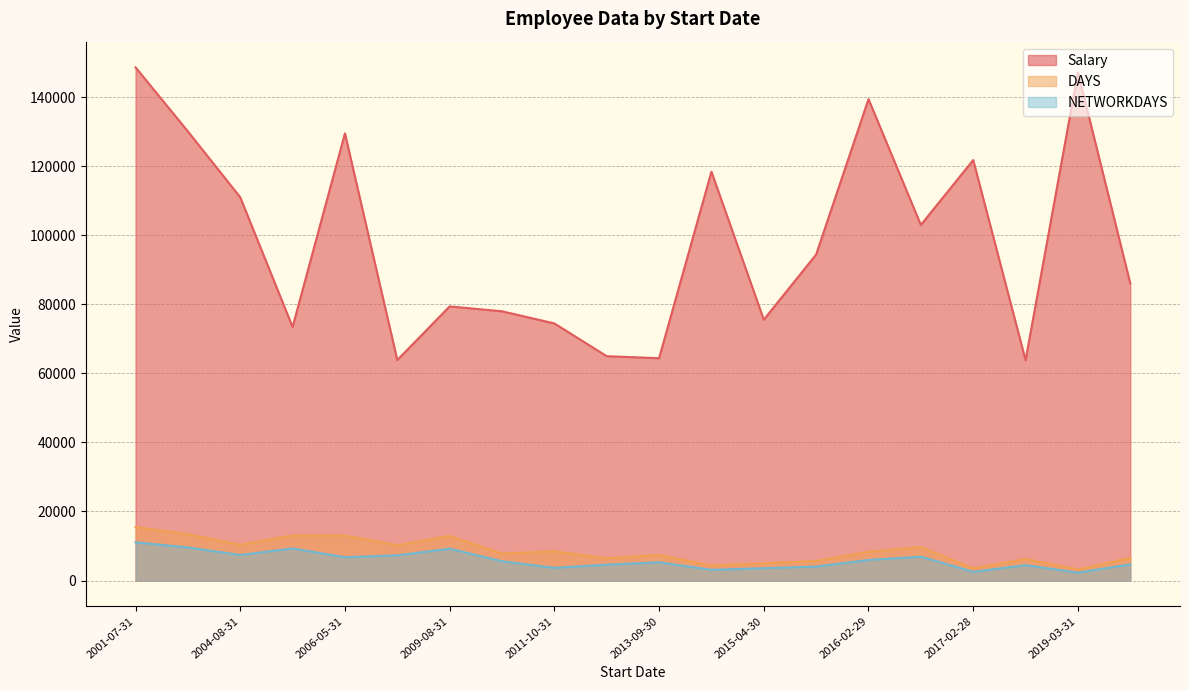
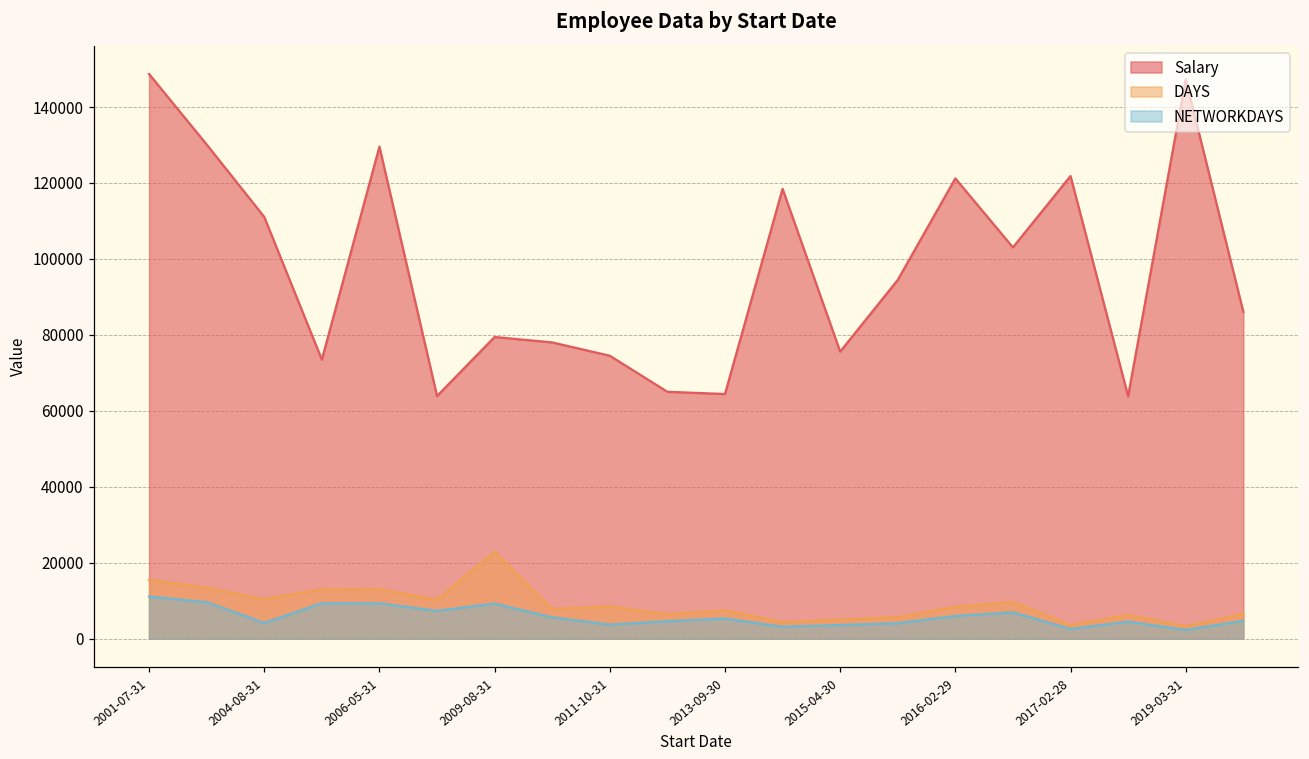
NETWORKDAYS, 2004-08-31: 7000 -> 4000
NETWORKDAYS, 2006-05-31: 7000 -> 9000
DAYS, 2009-08-31: 13000 -> 23000
Salary, 2016-02-29: 139000 -> 121000
